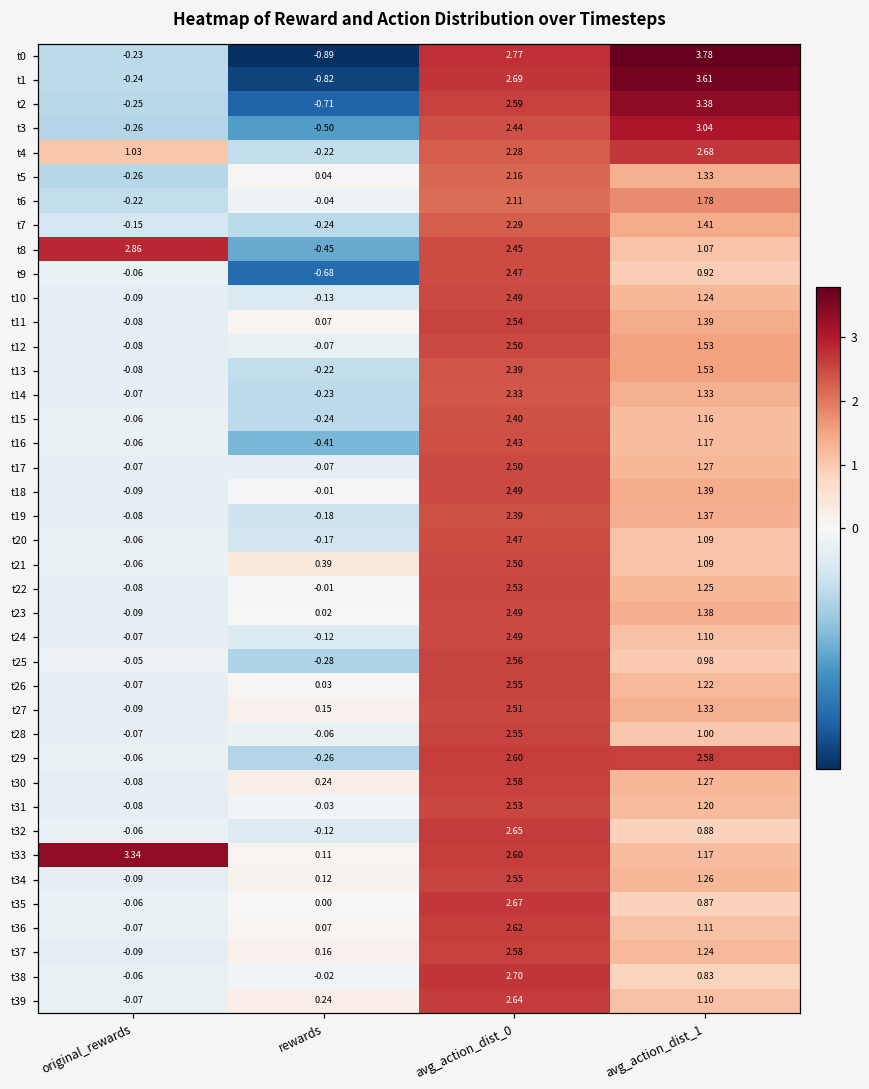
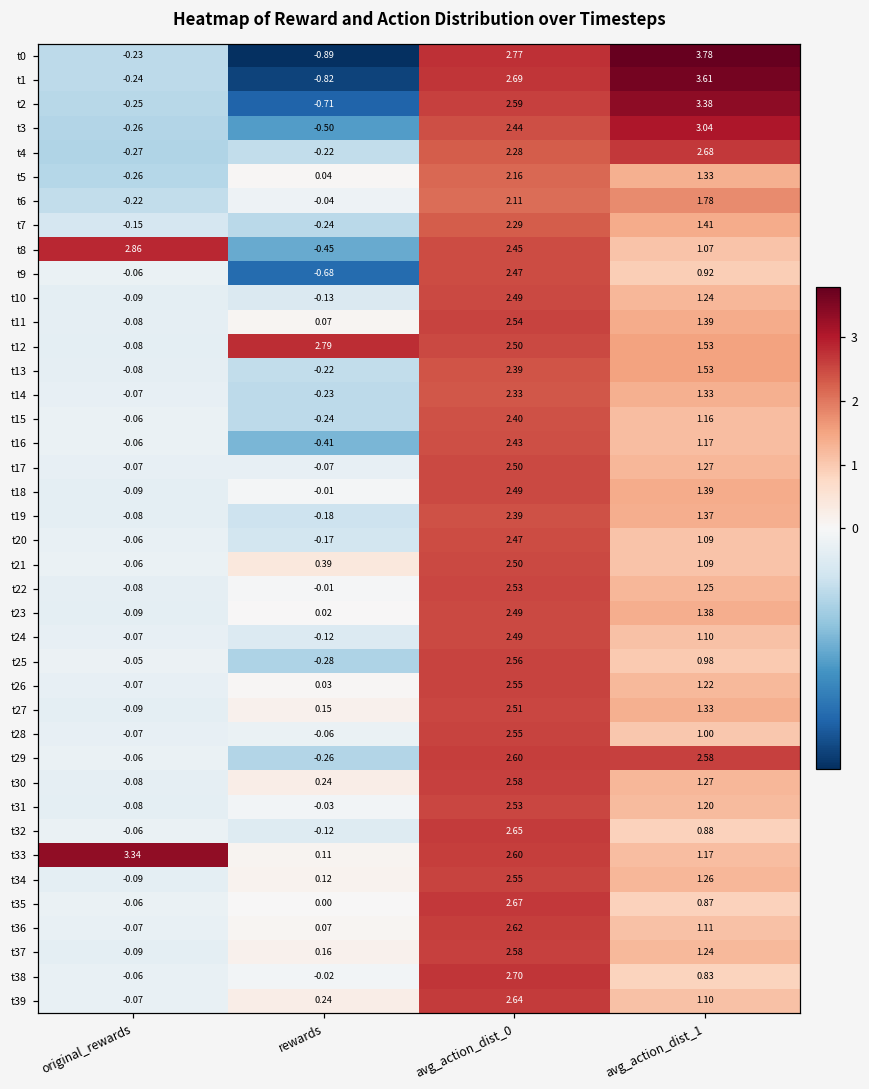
t4, original_rewards: 1.03 -> -0.27
t12, rewards: -0.07 -> 2.79
